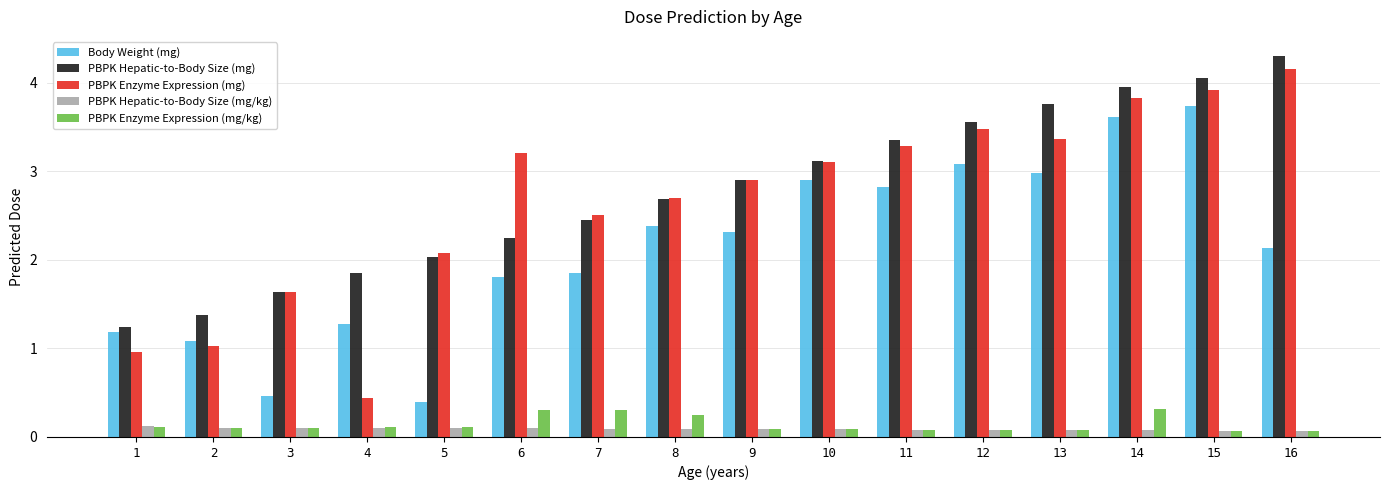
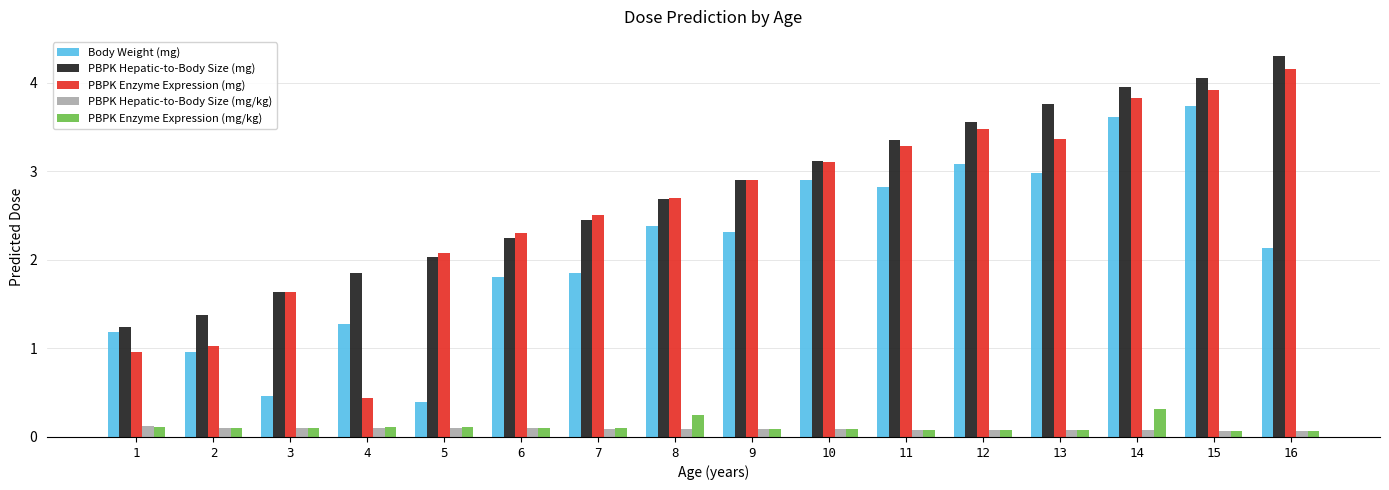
Body Weight (mg), 2: 1.1 -> 1.0
PBPK Enzyme Expression (mg), 6: 3.2 -> 2.3
PBPK Enzyme Expression (mg/kg), 6: 0.3 -> 0.1
PBPK Enzyme Expression (mg/kg), 7: 0.3 -> 0.1
